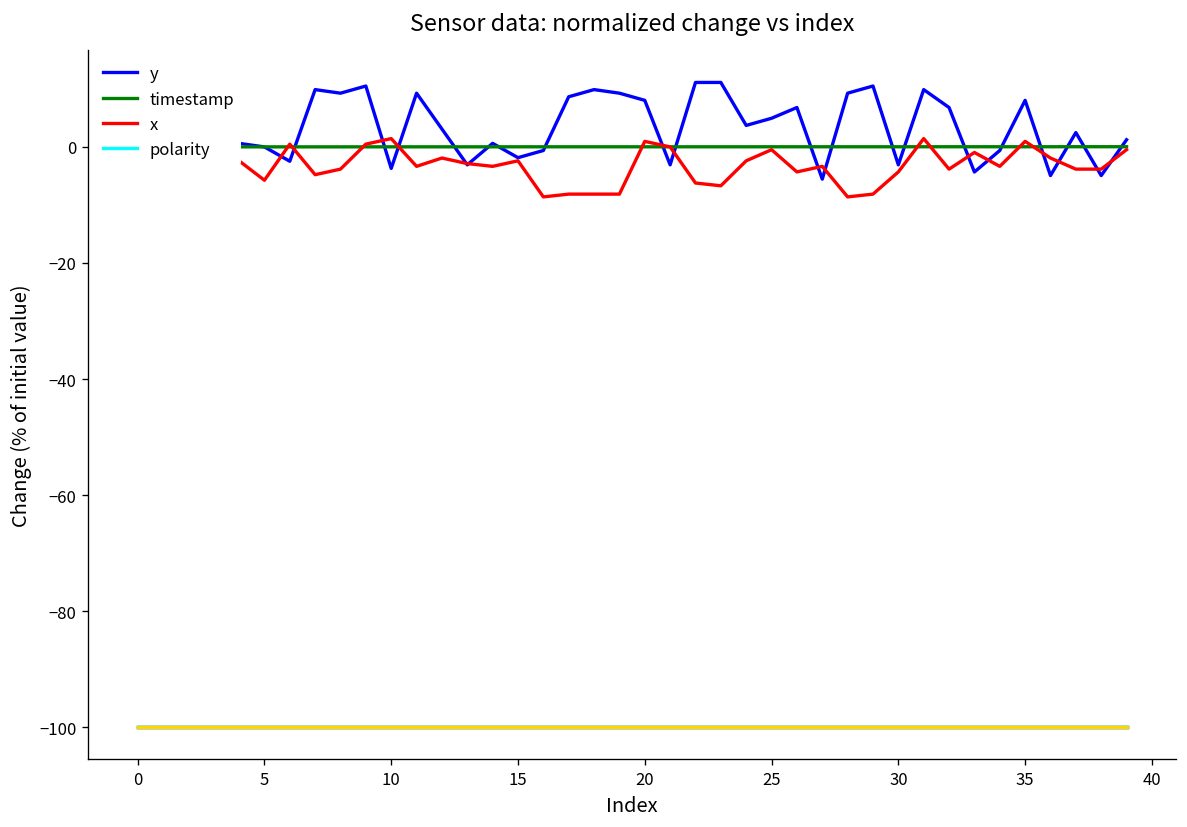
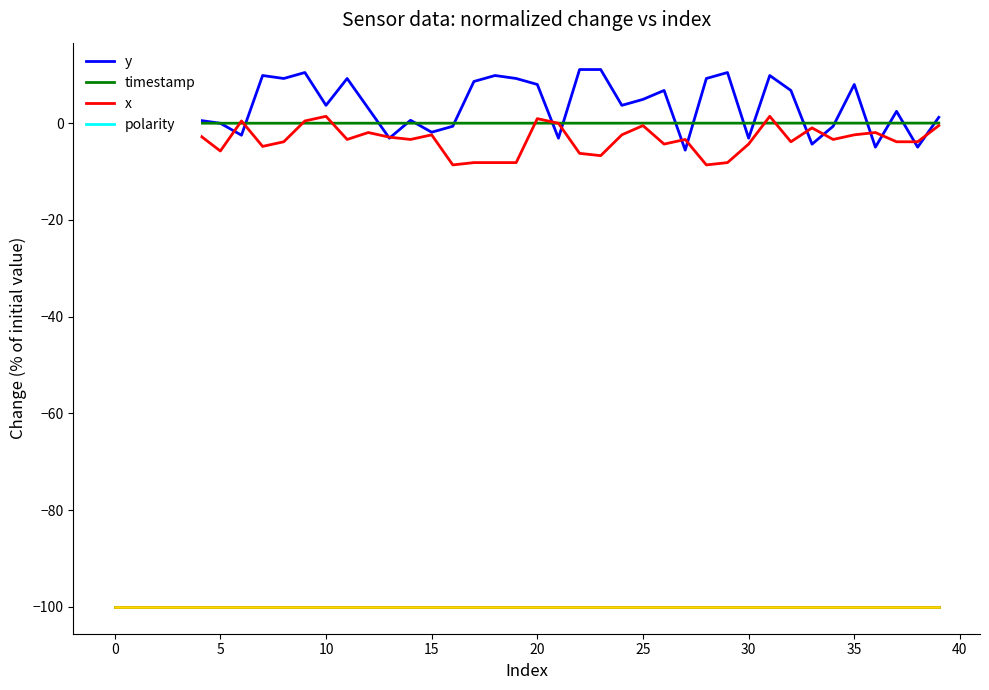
y, 10: -4 -> 4
x, 35: 1 -> -2
